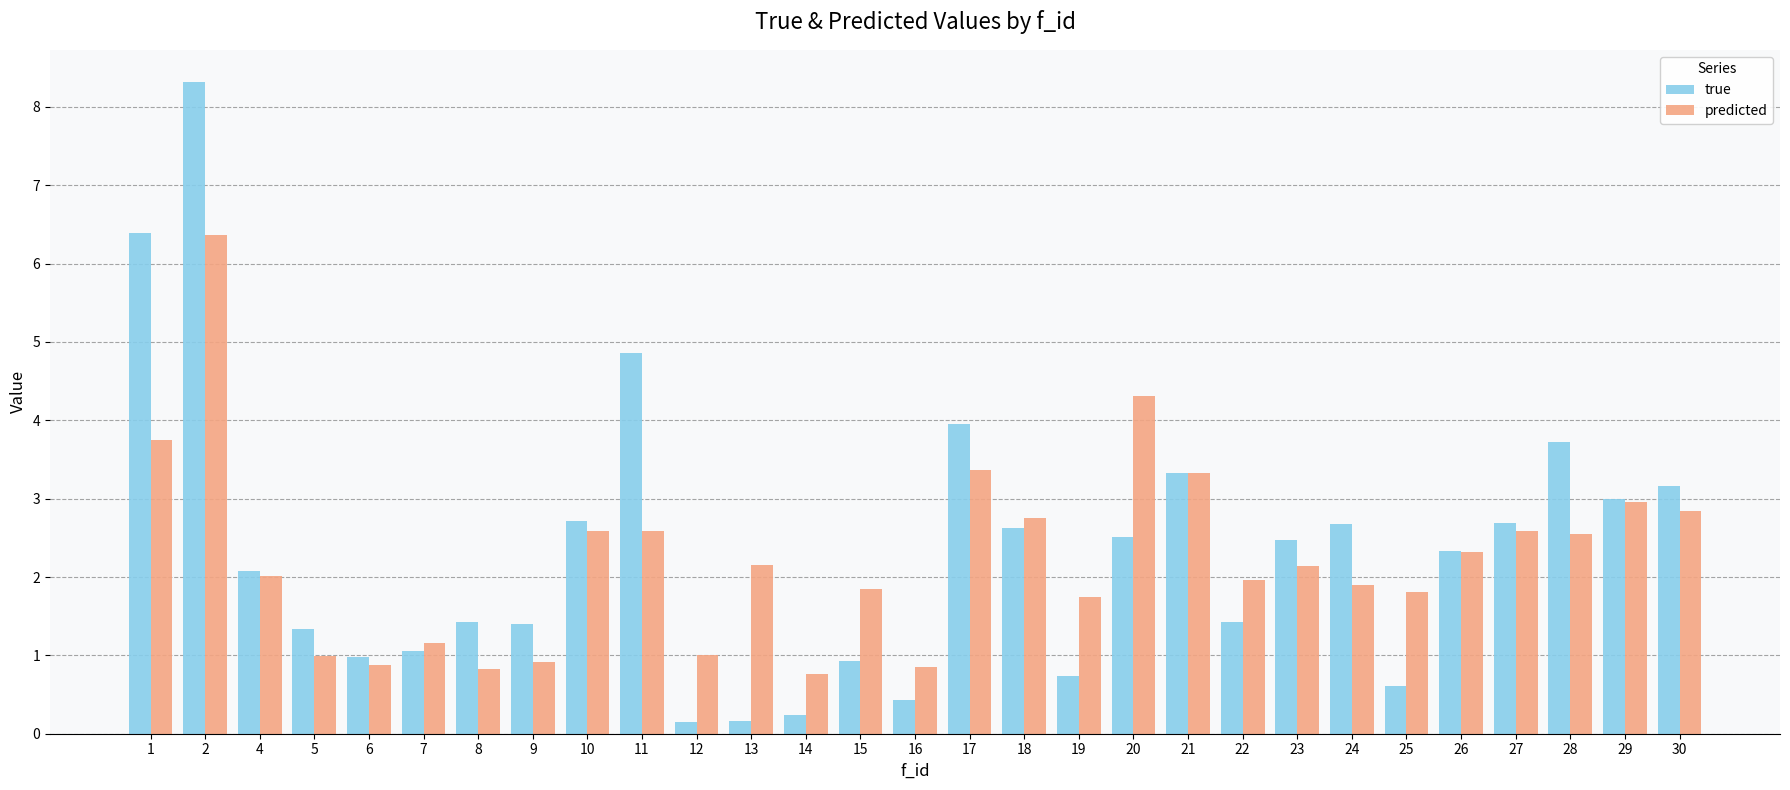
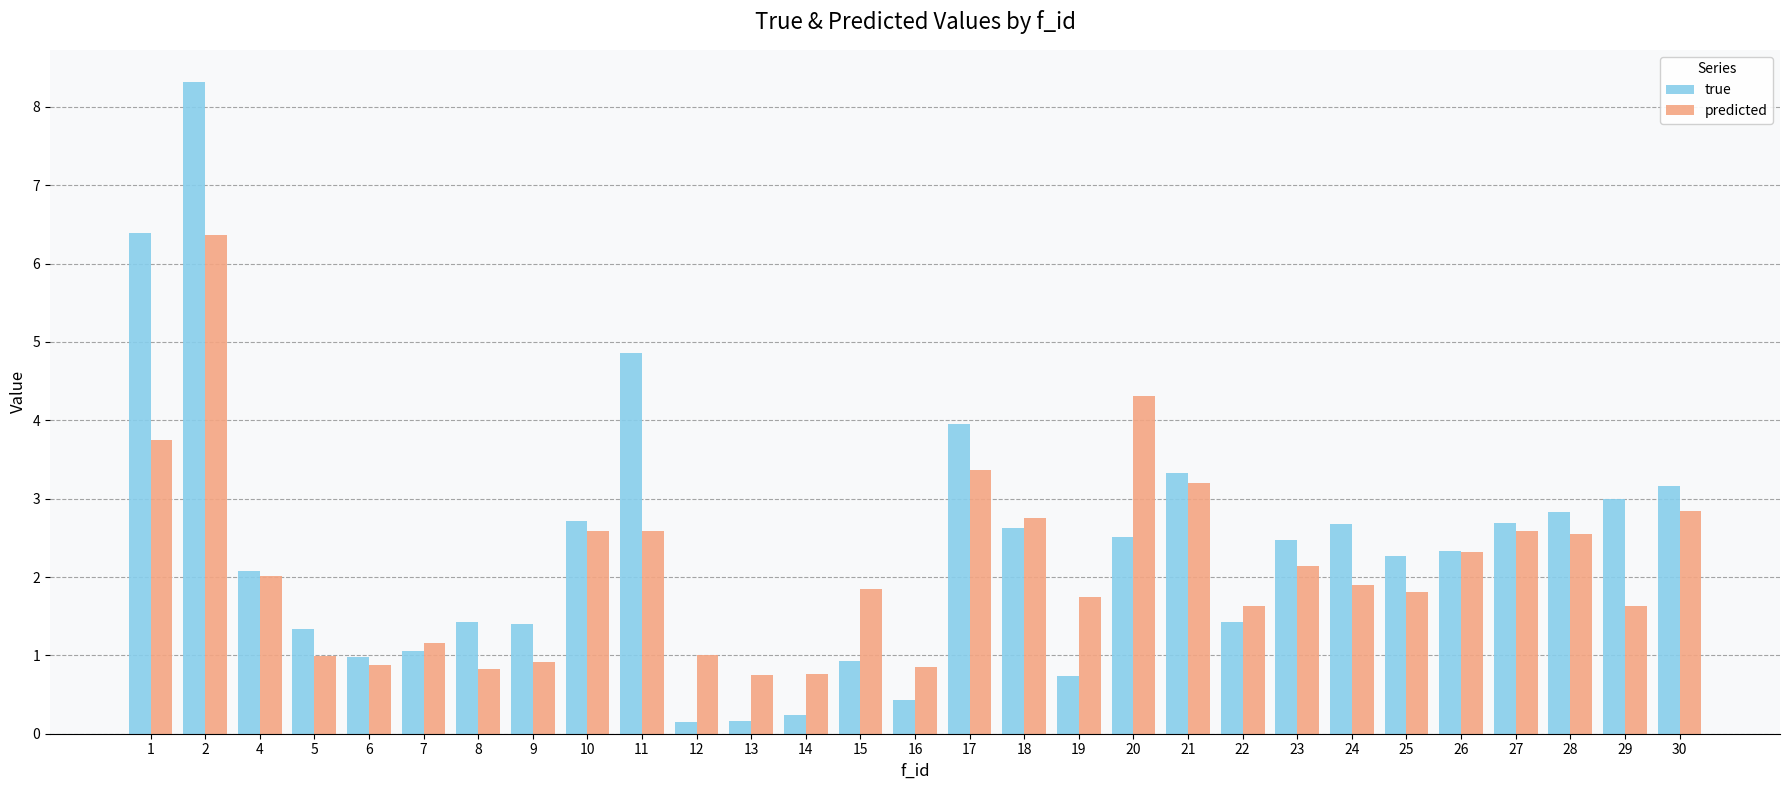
predicted, 13: 2.2 -> 0.8
predicted, 21: 3.3 -> 3.2
predicted, 22: 2.0 -> 1.6
true, 25: 0.6 -> 2.3
true, 28: 3.7 -> 2.8
predicted, 29: 3.0 -> 1.6
